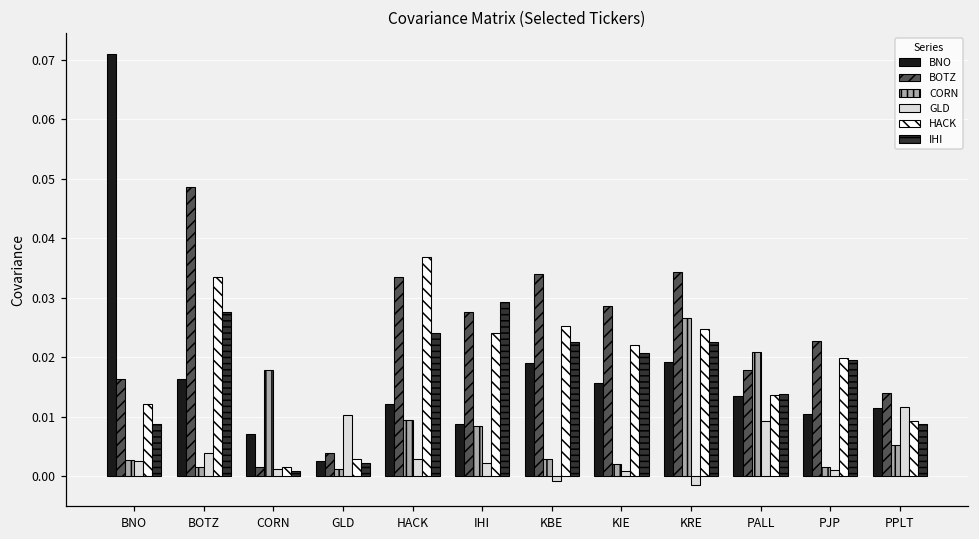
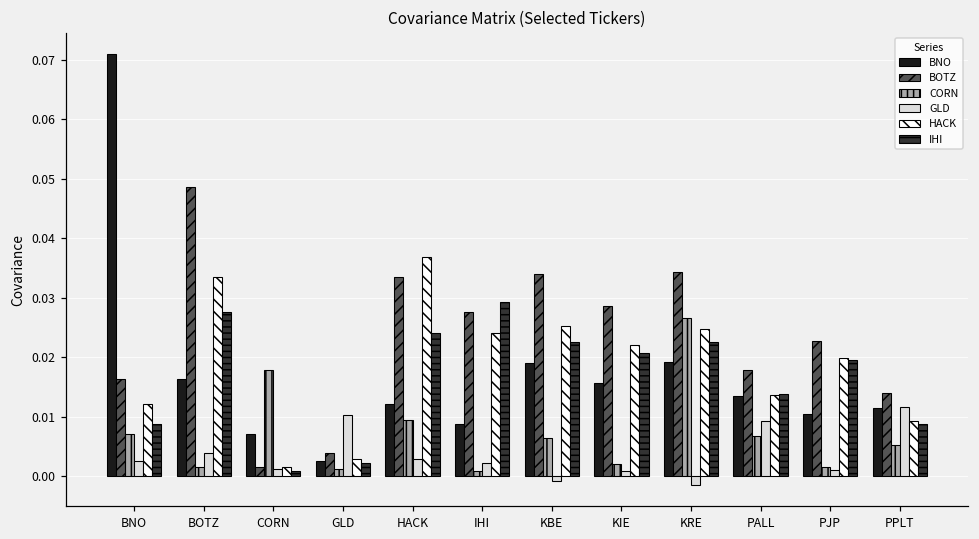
CORN, BNO: 0.003 -> 0.007
CORN, IHI: 0.008 -> 0.001
CORN, KBE: 0.003 -> 0.006
CORN, PALL: 0.021 -> 0.007
